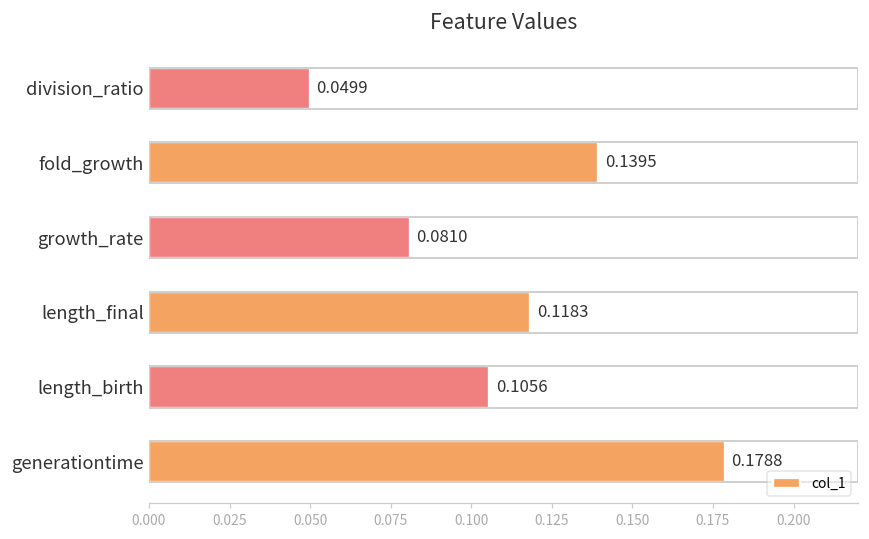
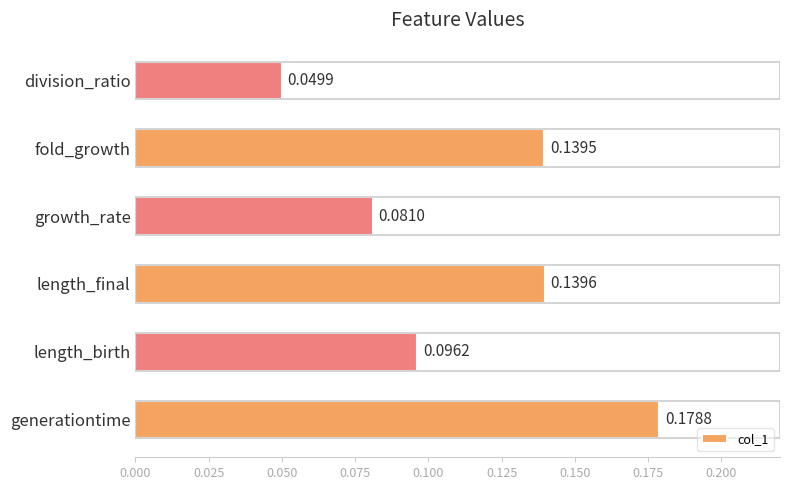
length_final: 0.1183 -> 0.1396
length_birth: 0.1056 -> 0.0962
